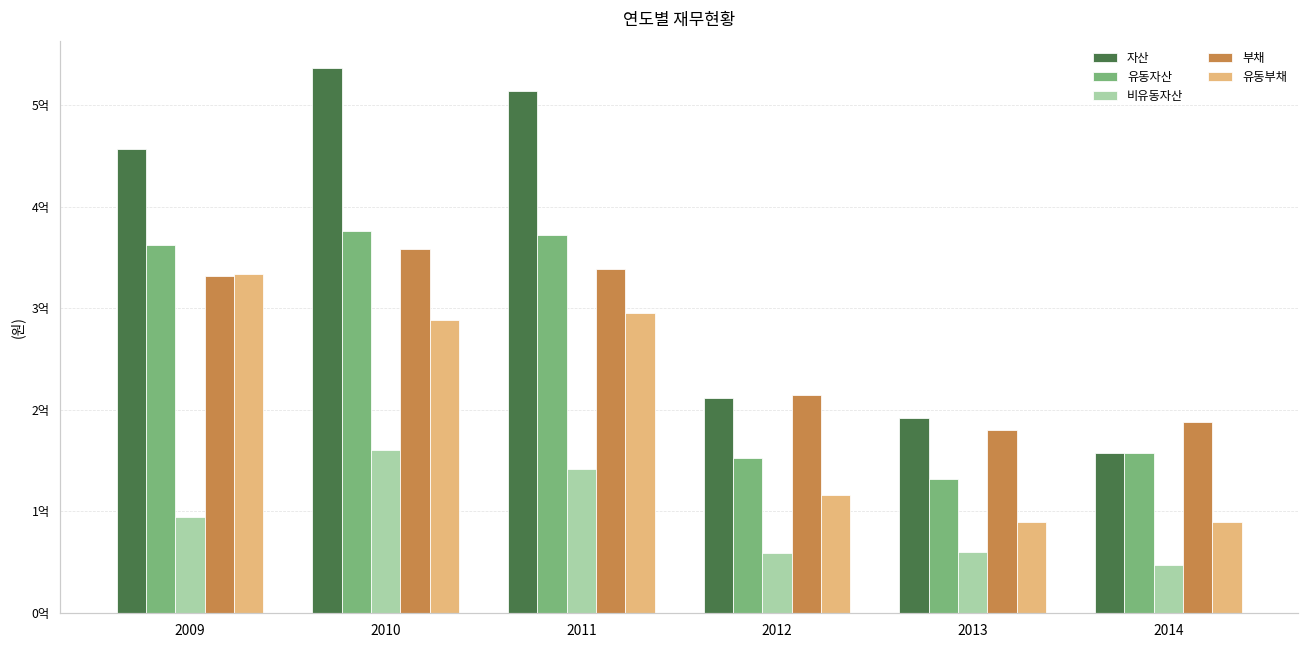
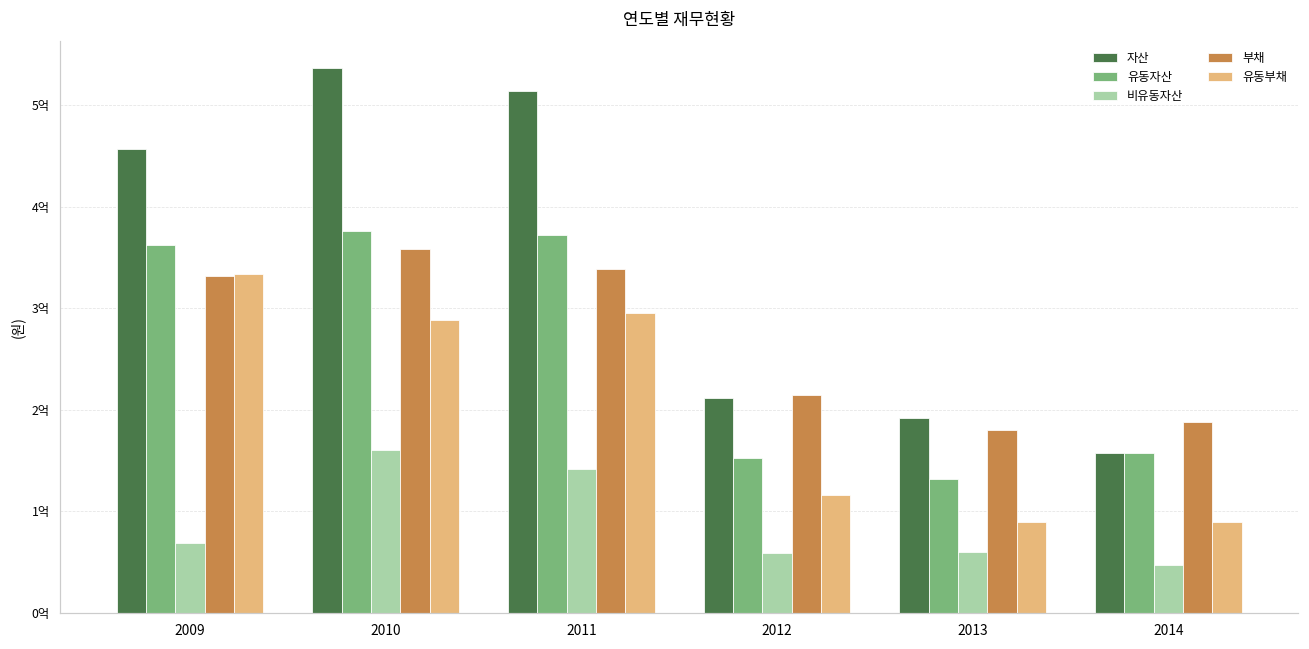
비유동자산, 2009: 0.9억 -> 0.7억
